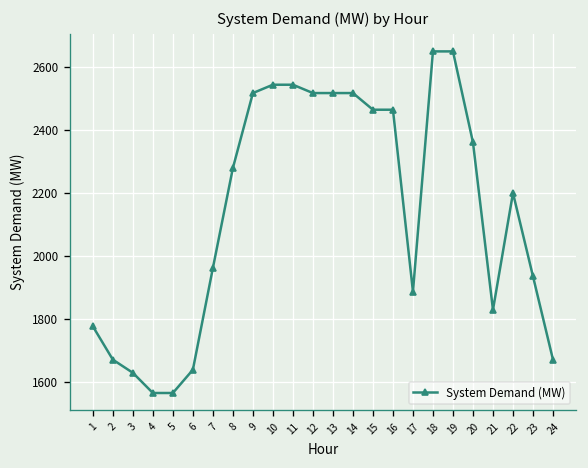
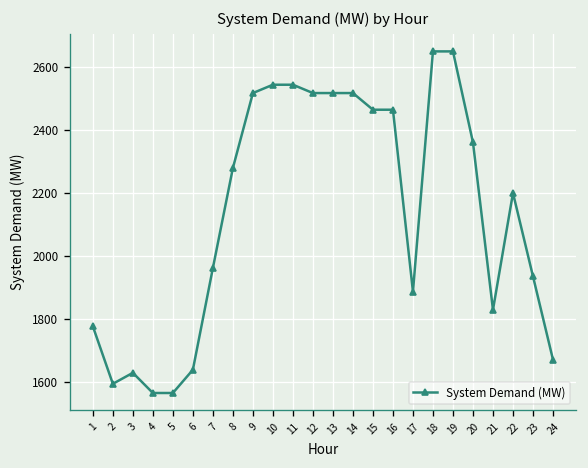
2: 1670 -> 1590
